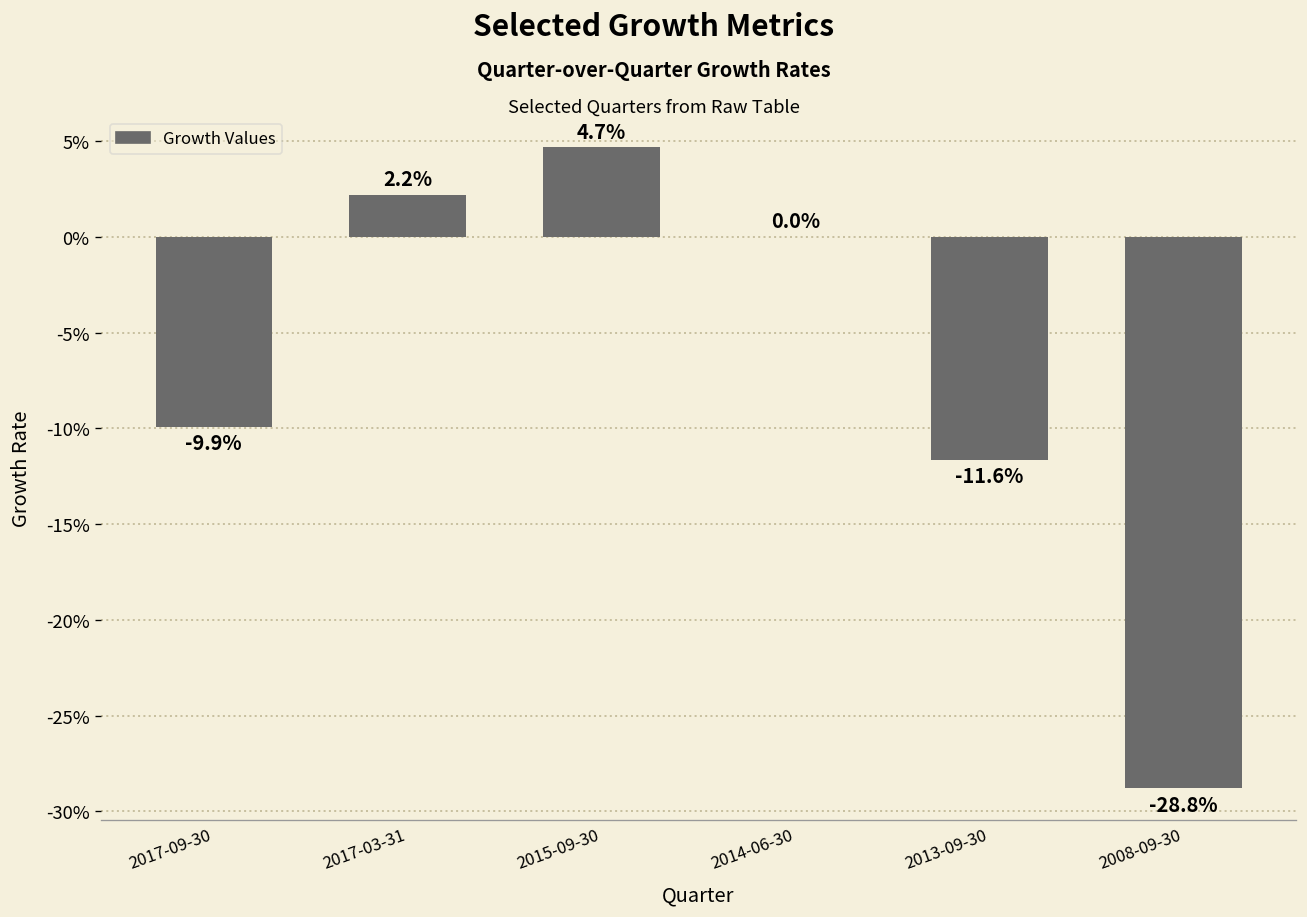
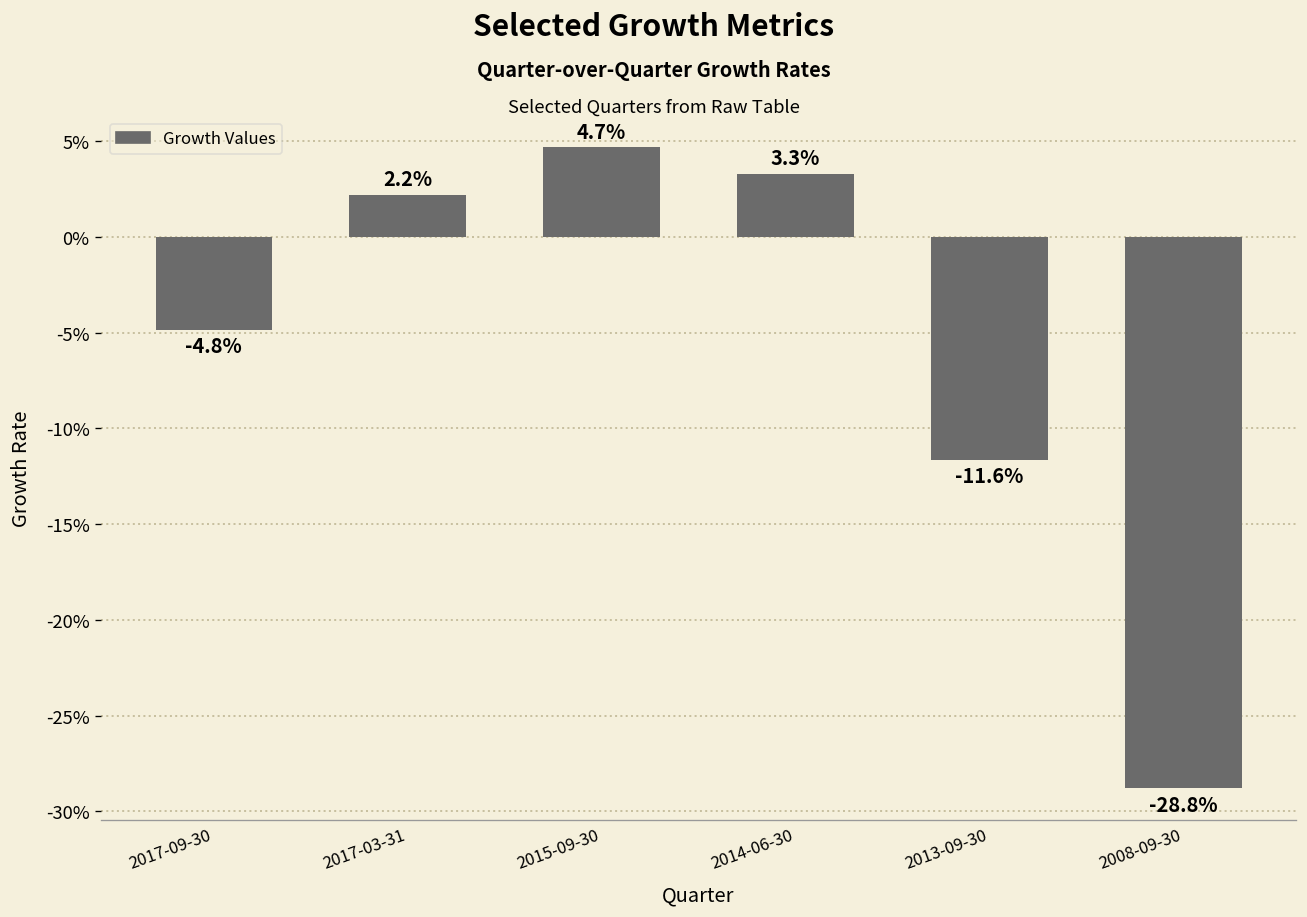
2017-09-30: -9.9% -> -4.8%
2014-06-30: 0.0% -> 3.3%
